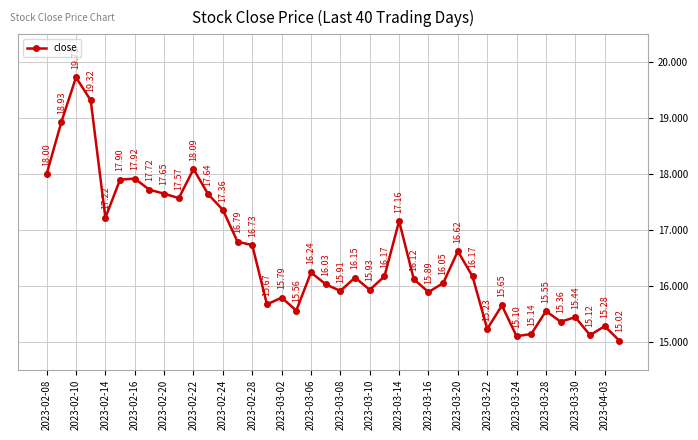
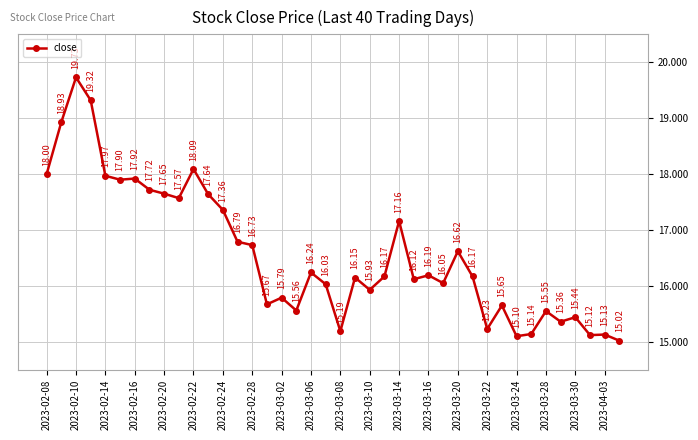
2023-02-14: 17.22 -> 17.97
2023-03-08: 15.91 -> 15.19
2023-03-16: 15.89 -> 16.19
2023-04-03: 15.28 -> 15.13
